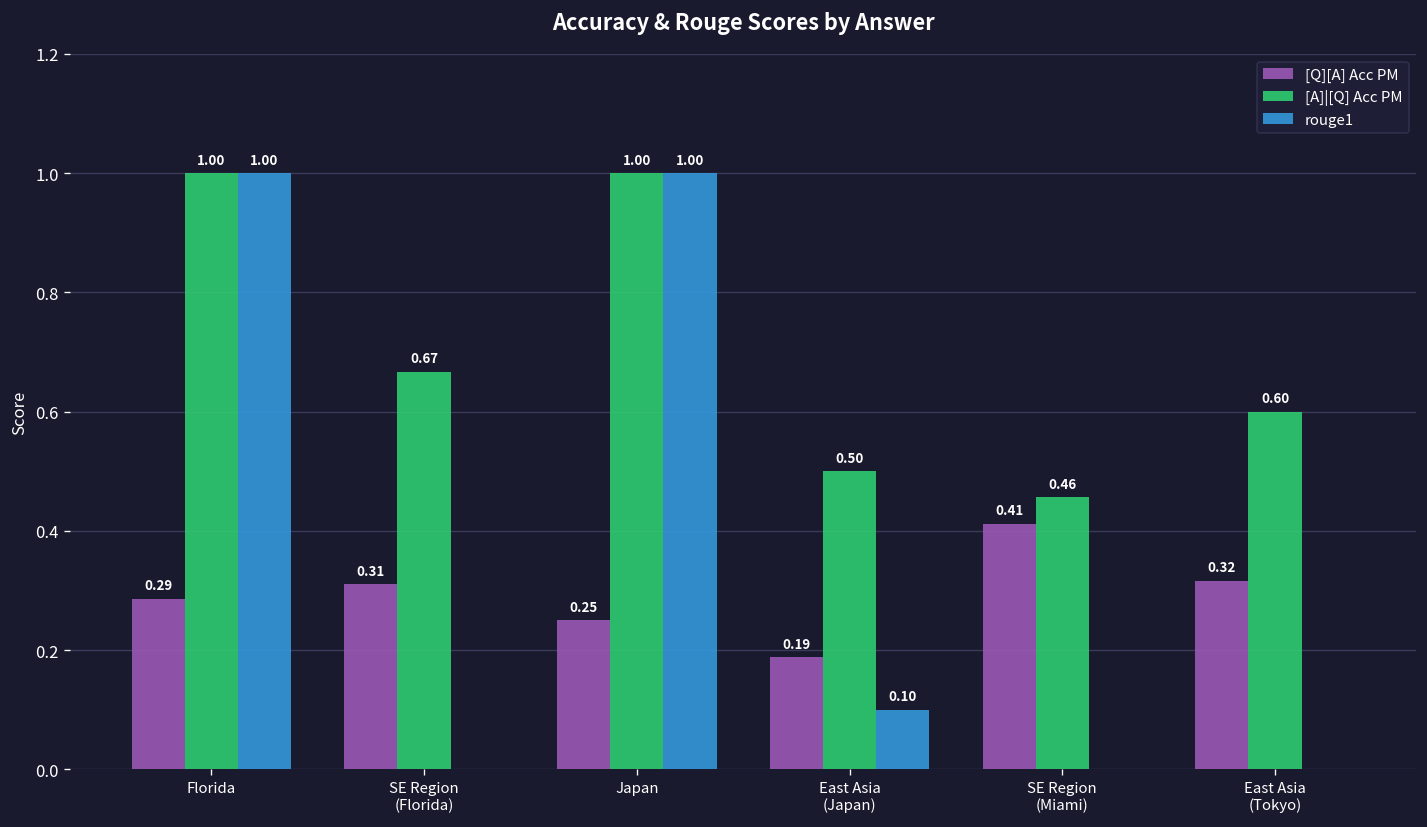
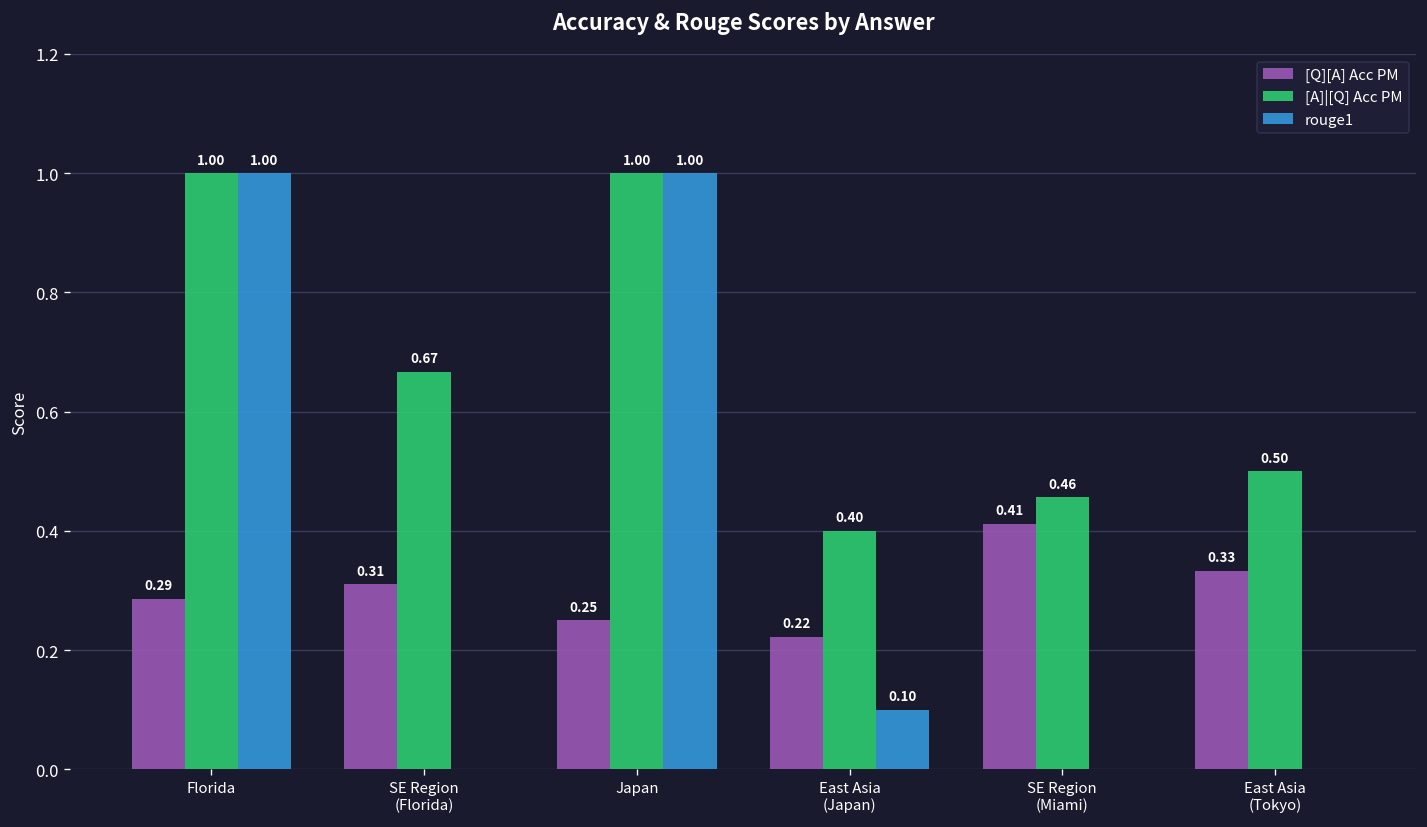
[Q][A] Acc PM, East Asia (Japan): 0.19 -> 0.22
[A]|[Q] Acc PM, East Asia (Japan): 0.50 -> 0.40
[Q][A] Acc PM, East Asia (Tokyo): 0.32 -> 0.33
[A]|[Q] Acc PM, East Asia (Tokyo): 0.60 -> 0.50
